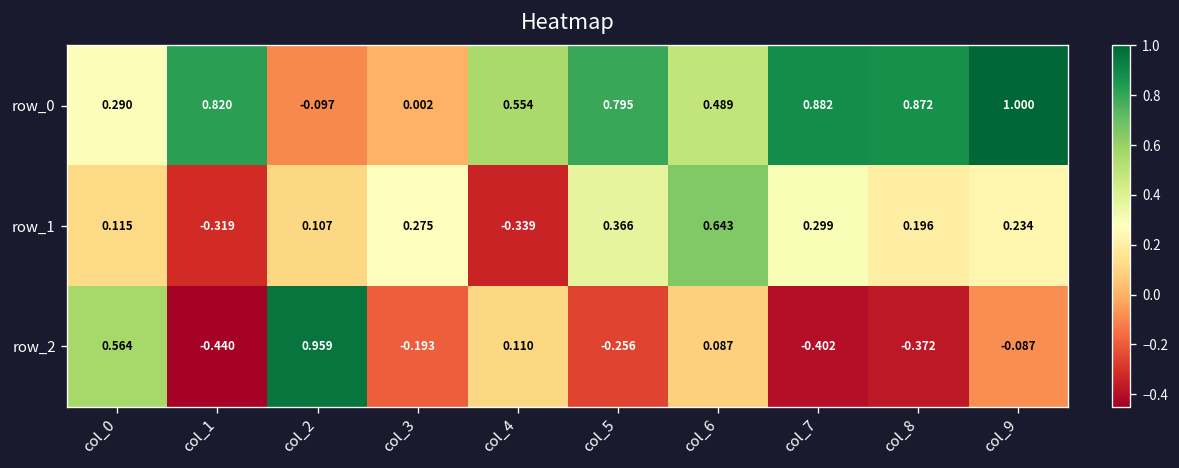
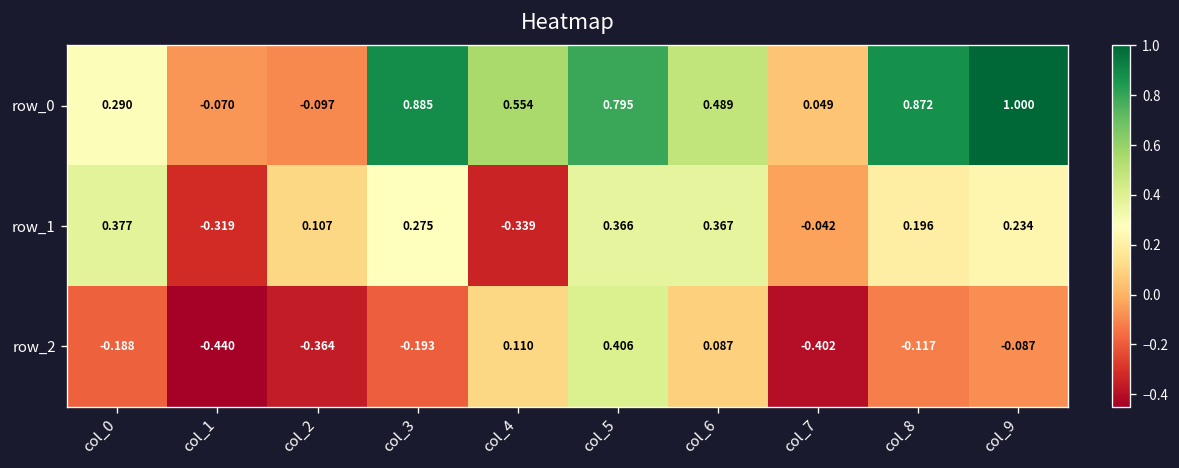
row_0, col_1: 0.820 -> -0.070
row_0, col_3: 0.002 -> 0.885
row_0, col_7: 0.882 -> 0.049
row_1, col_0: 0.115 -> 0.377
row_1, col_6: 0.643 -> 0.367
row_1, col_7: 0.299 -> -0.042
row_2, col_0: 0.564 -> -0.188
row_2, col_2: 0.959 -> -0.364
row_2, col_5: -0.256 -> 0.406
row_2, col_8: -0.372 -> -0.117
